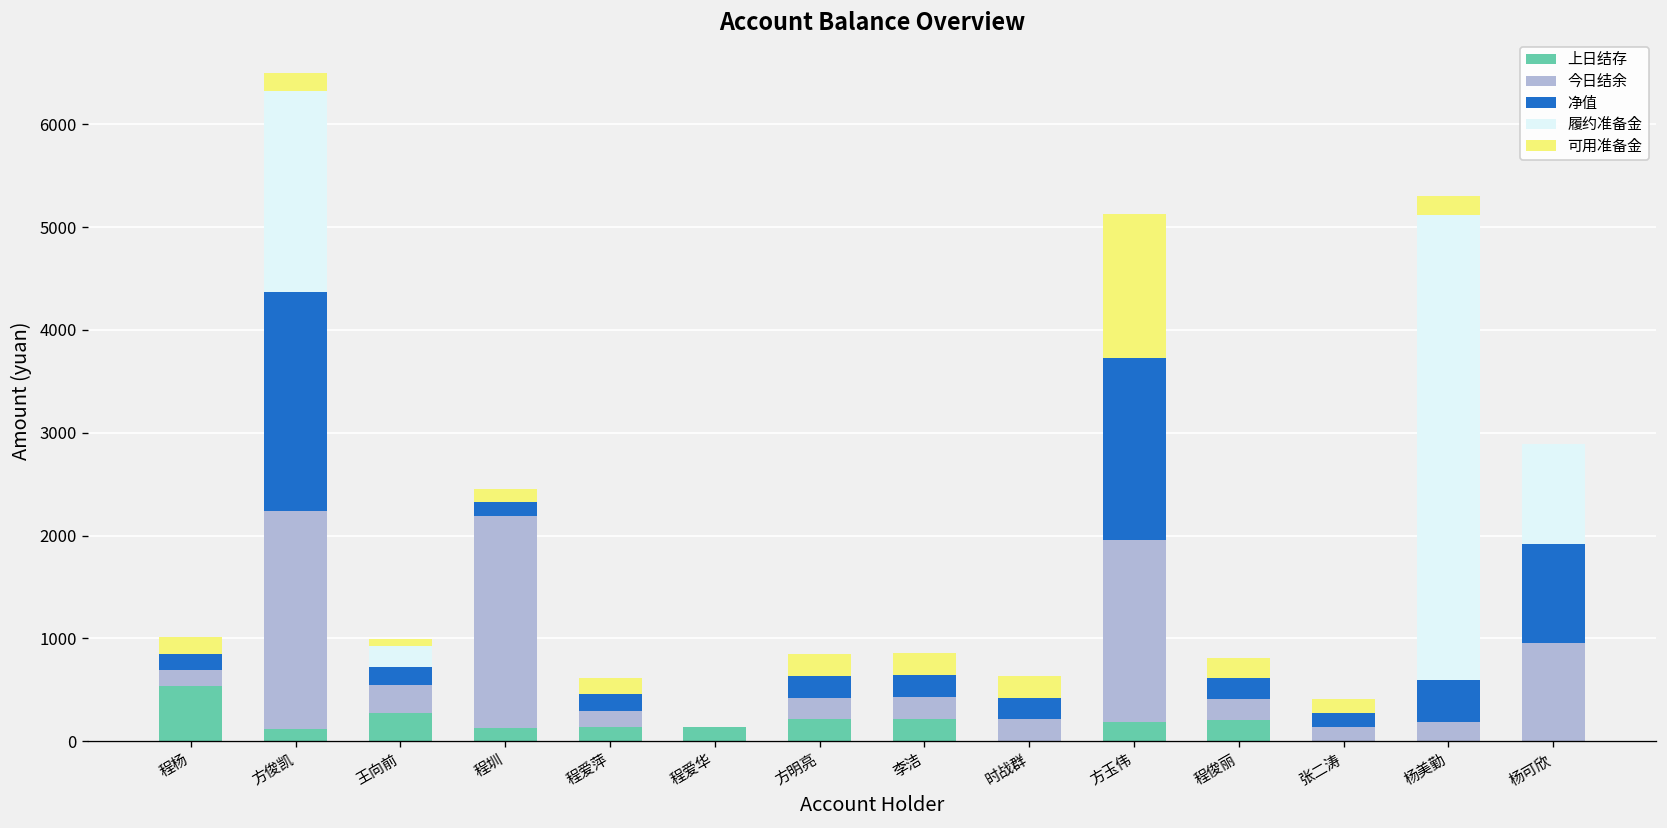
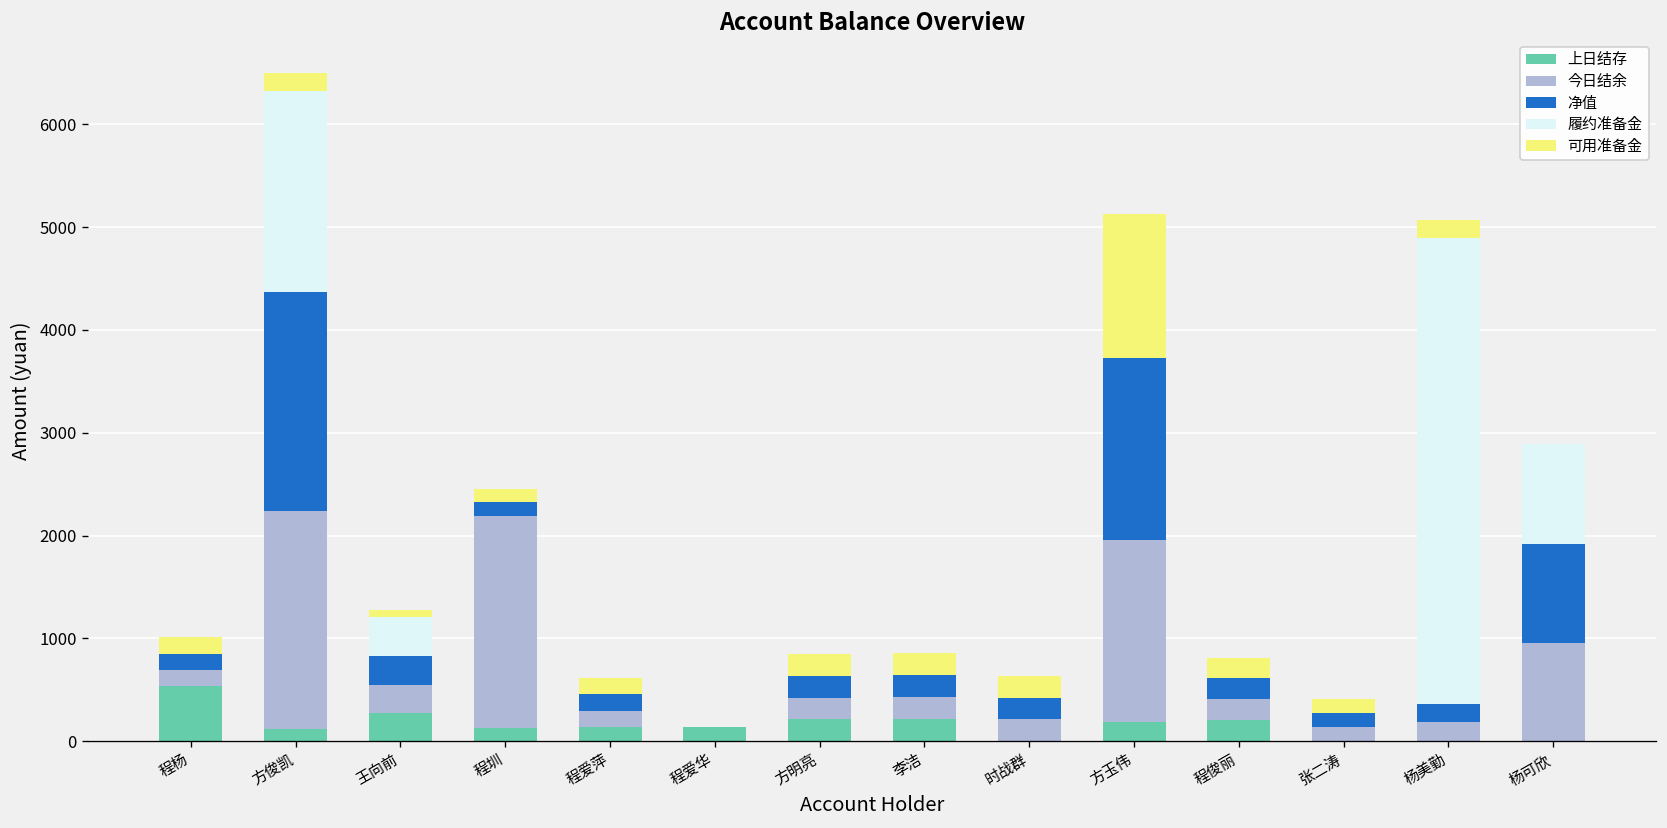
净值, 王向前: 200 -> 300
履约准备金, 王向前: 200 -> 400
净值, 杨美勤: 400 -> 200
